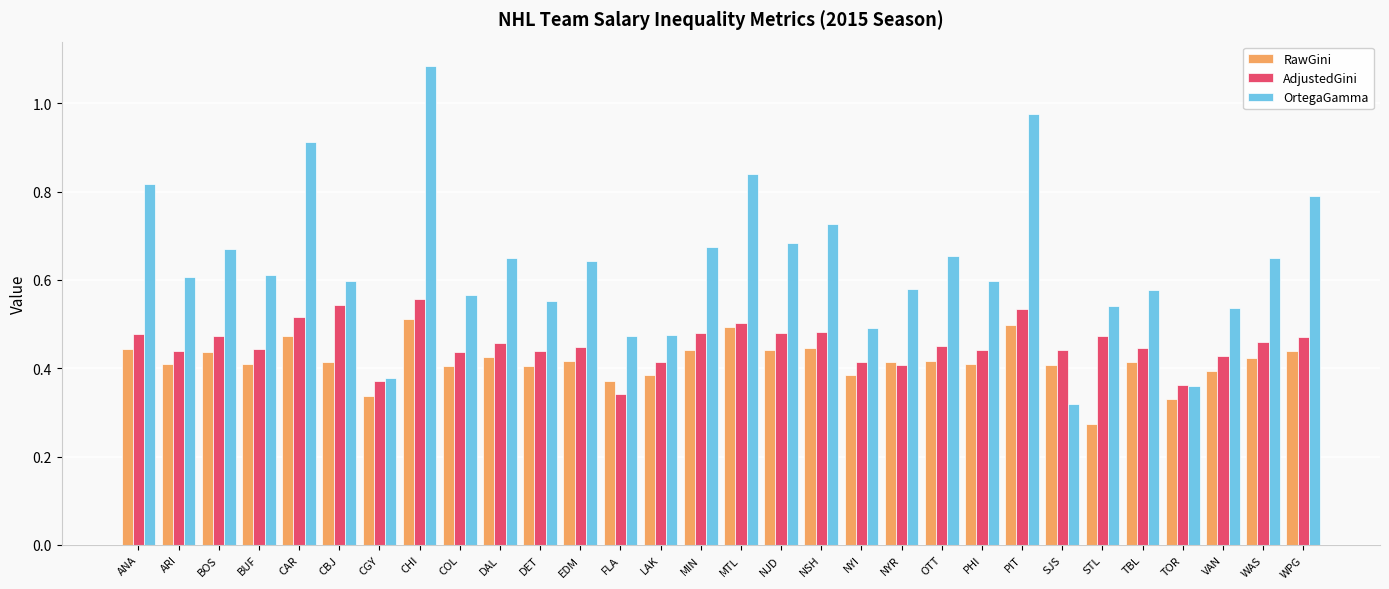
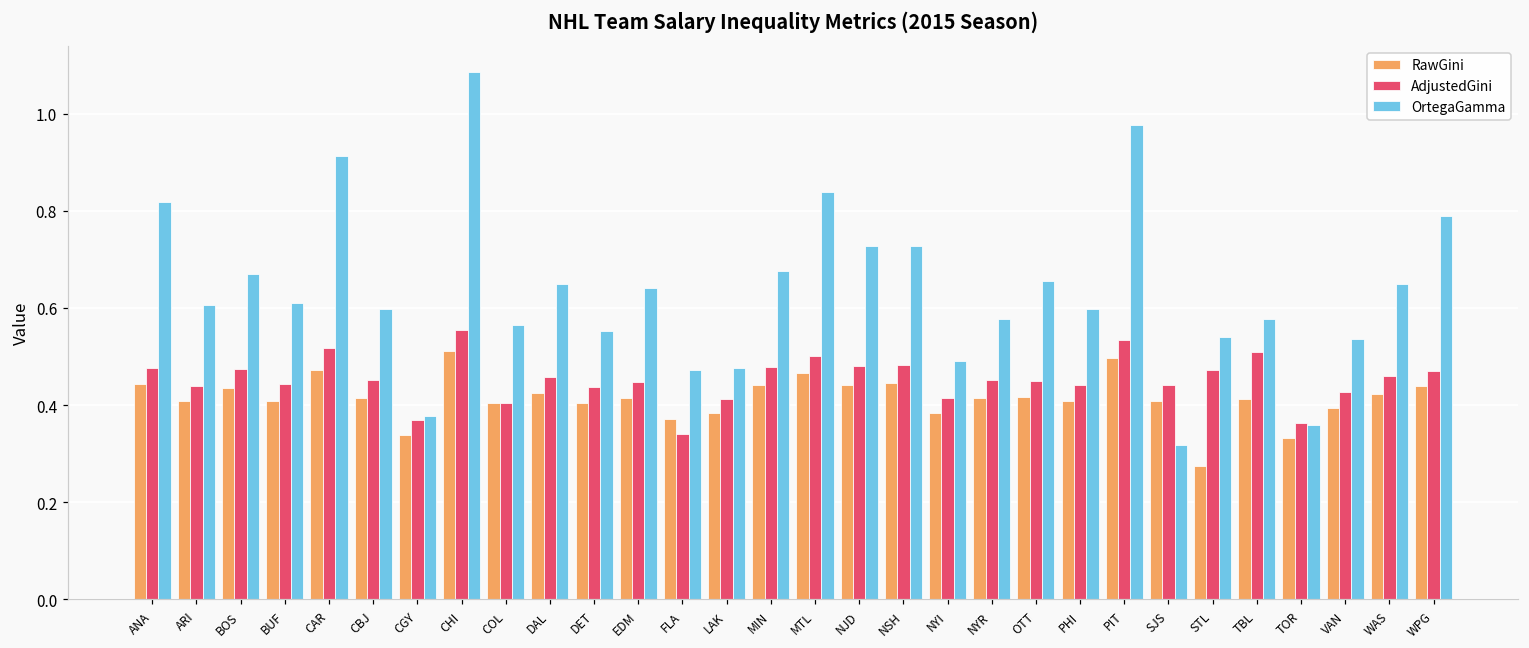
AdjustedGini, CBJ: 0.54 -> 0.45
AdjustedGini, COL: 0.44 -> 0.40
RawGini, MTL: 0.49 -> 0.47
OrtegaGamma, NJD: 0.68 -> 0.73
AdjustedGini, NYR: 0.41 -> 0.45
AdjustedGini, TBL: 0.45 -> 0.51
